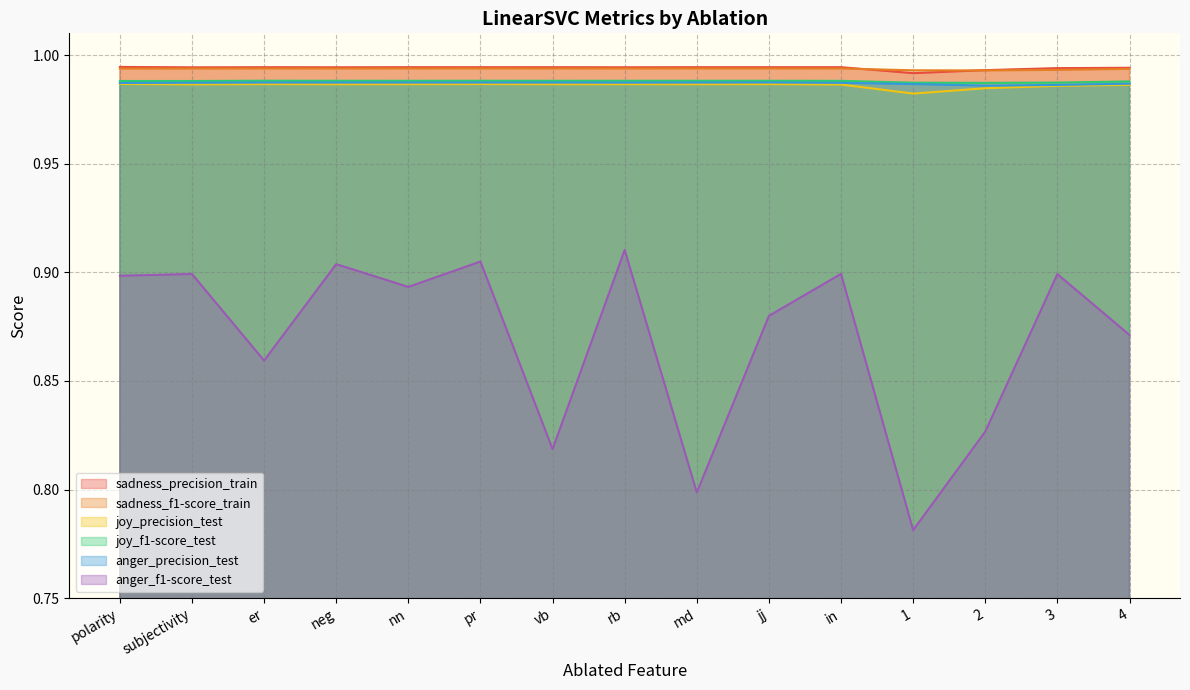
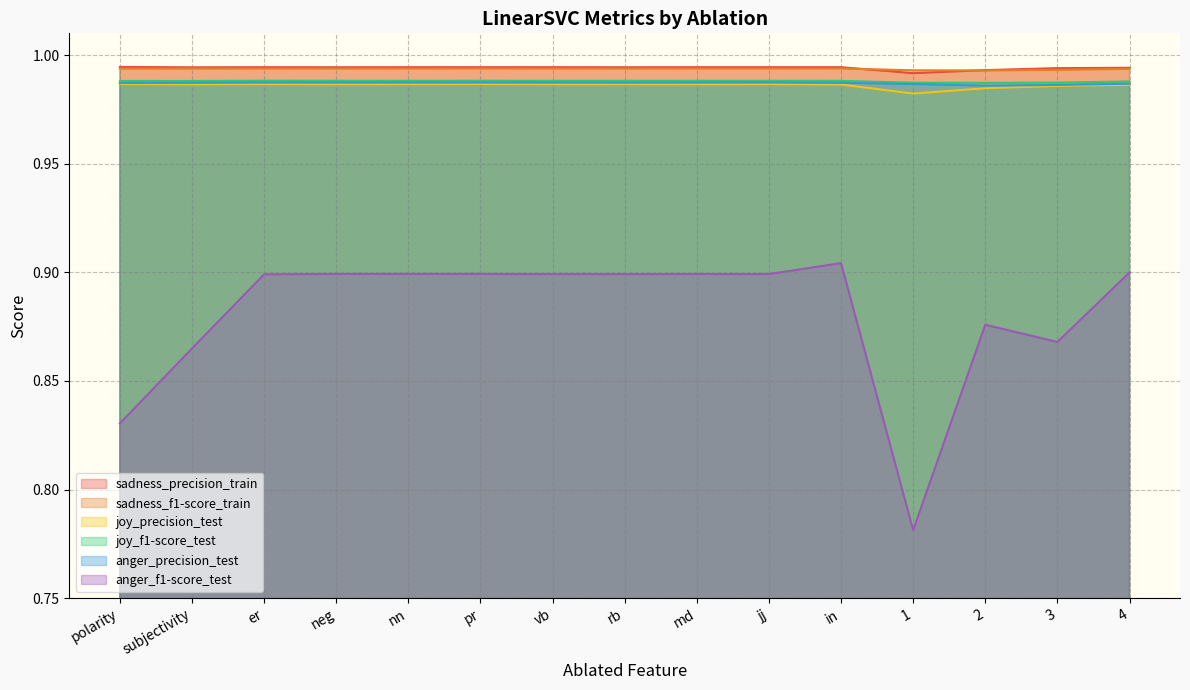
anger_f1-score_test, polarity: 0.898 -> 0.830
anger_f1-score_test, subjectivity: 0.899 -> 0.865
anger_f1-score_test, er: 0.859 -> 0.899
anger_f1-score_test, neg: 0.904 -> 0.899
anger_f1-score_test, nn: 0.893 -> 0.899
anger_f1-score_test, pr: 0.905 -> 0.899
anger_f1-score_test, vb: 0.819 -> 0.899
anger_f1-score_test, rb: 0.910 -> 0.899
anger_f1-score_test, md: 0.799 -> 0.899
anger_f1-score_test, jj: 0.880 -> 0.899
anger_f1-score_test, in: 0.899 -> 0.904
anger_f1-score_test, 2: 0.827 -> 0.876
anger_f1-score_test, 3: 0.899 -> 0.868
anger_f1-score_test, 4: 0.871 -> 0.900
